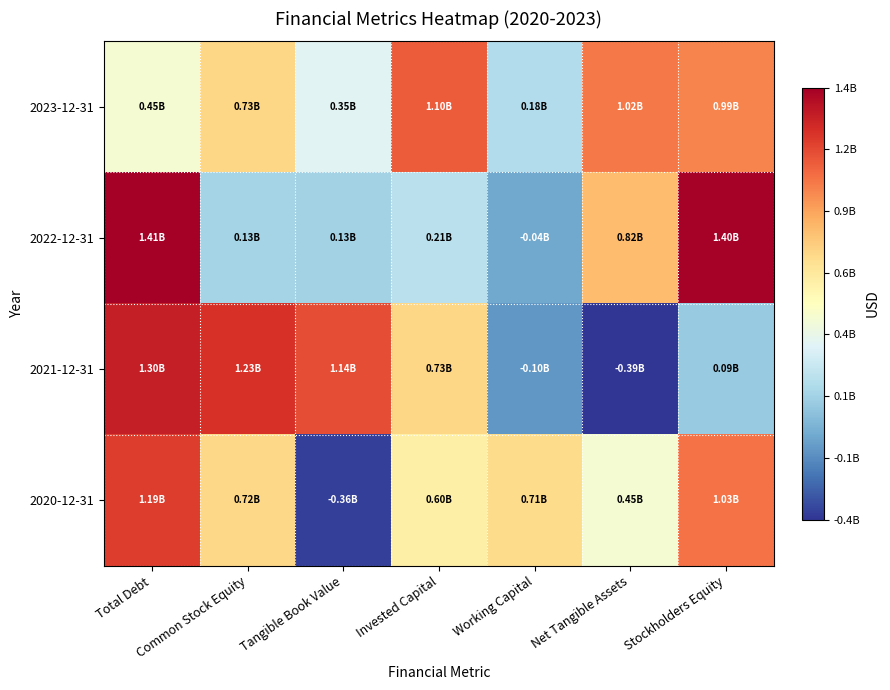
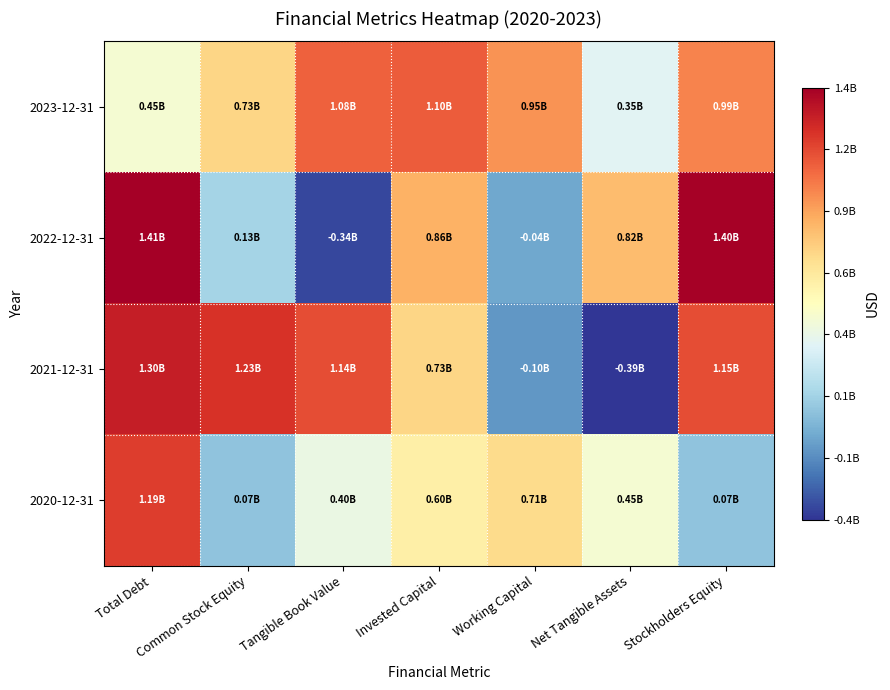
2023-12-31, Tangible Book Value: 0.35B -> 1.08B
2023-12-31, Working Capital: 0.18B -> 0.95B
2023-12-31, Net Tangible Assets: 1.02B -> 0.35B
2022-12-31, Tangible Book Value: 0.13B -> -0.34B
2022-12-31, Invested Capital: 0.21B -> 0.86B
2021-12-31, Stockholders Equity: 0.09B -> 1.15B
2020-12-31, Common Stock Equity: 0.72B -> 0.07B
2020-12-31, Tangible Book Value: -0.36B -> 0.40B
2020-12-31, Stockholders Equity: 1.03B -> 0.07B
